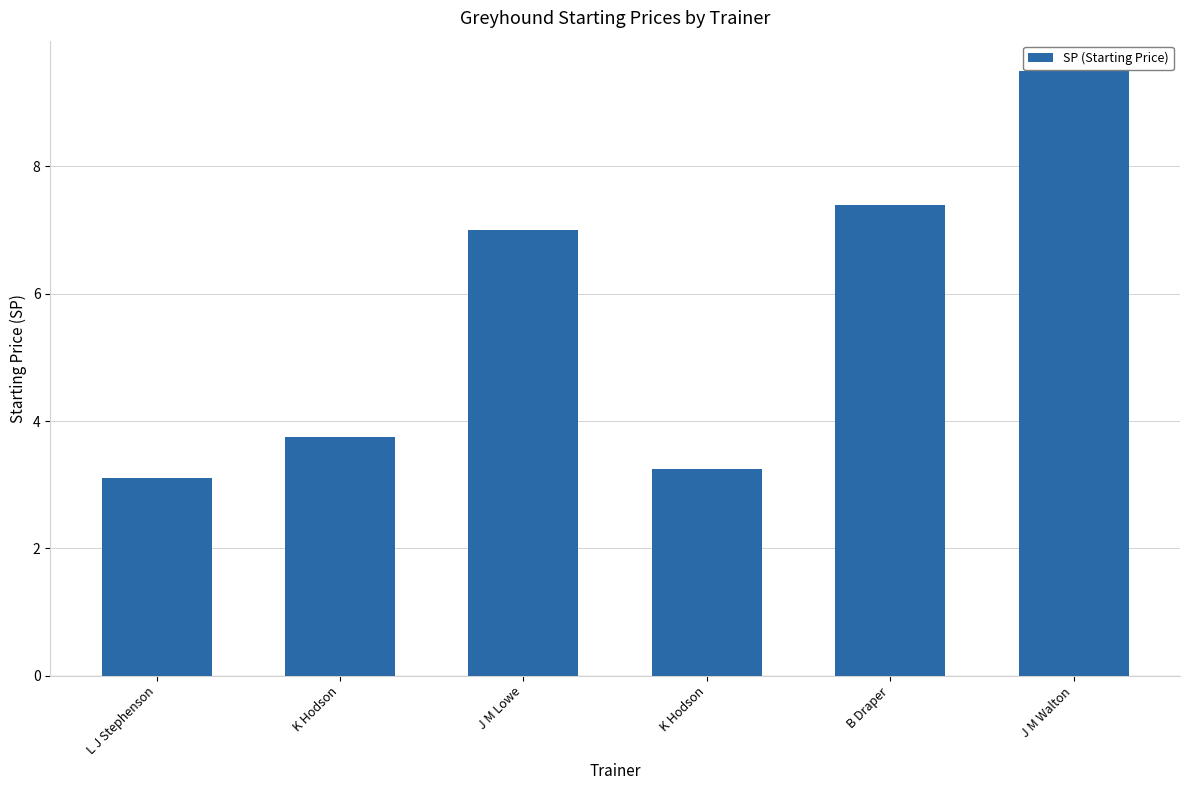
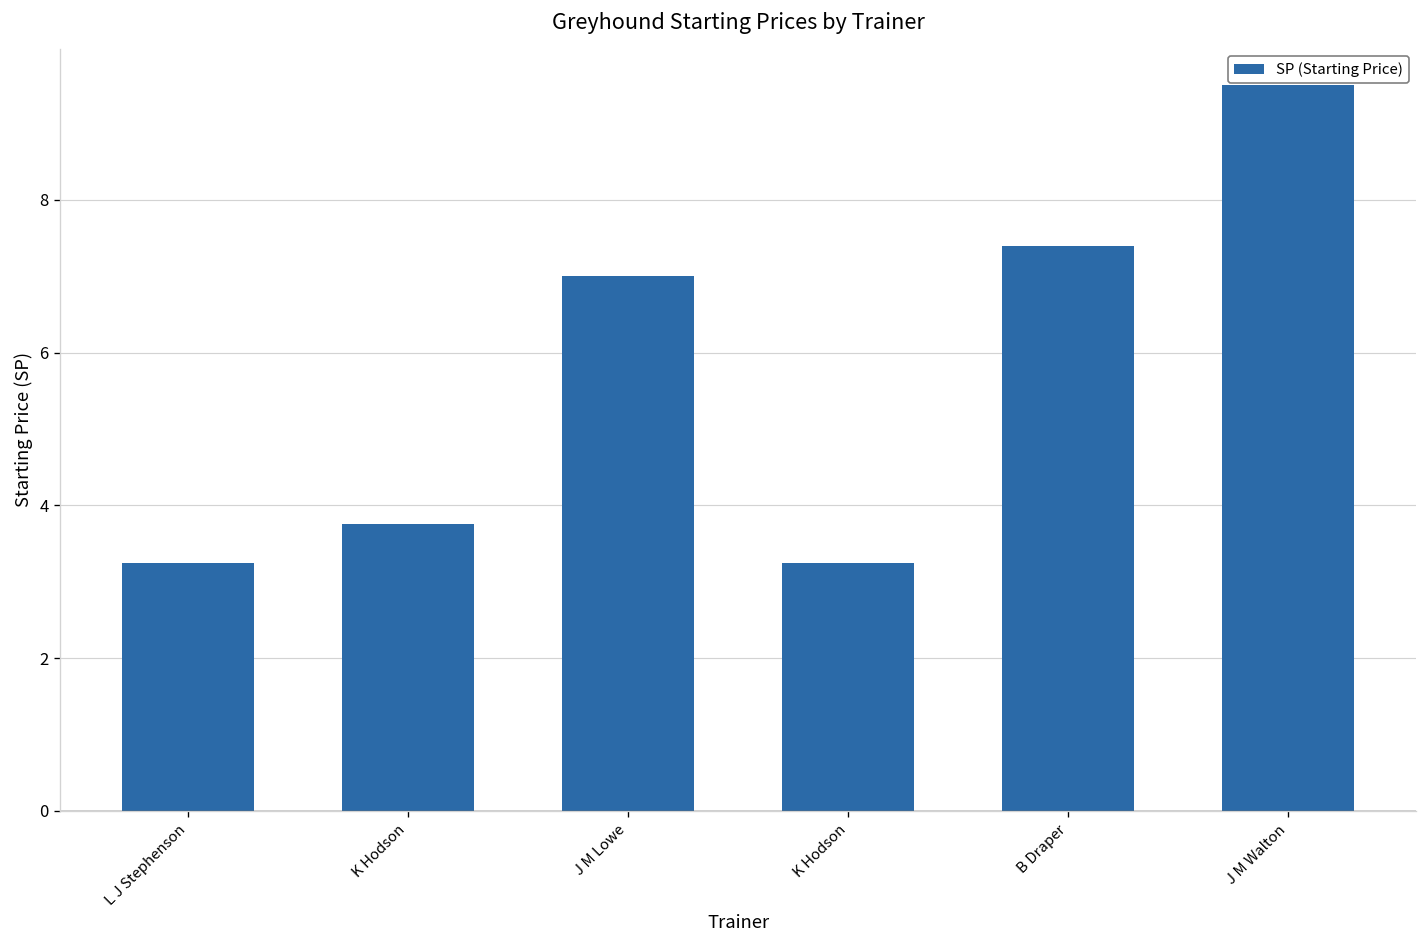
L J Stephenson: 3.1 -> 3.3
